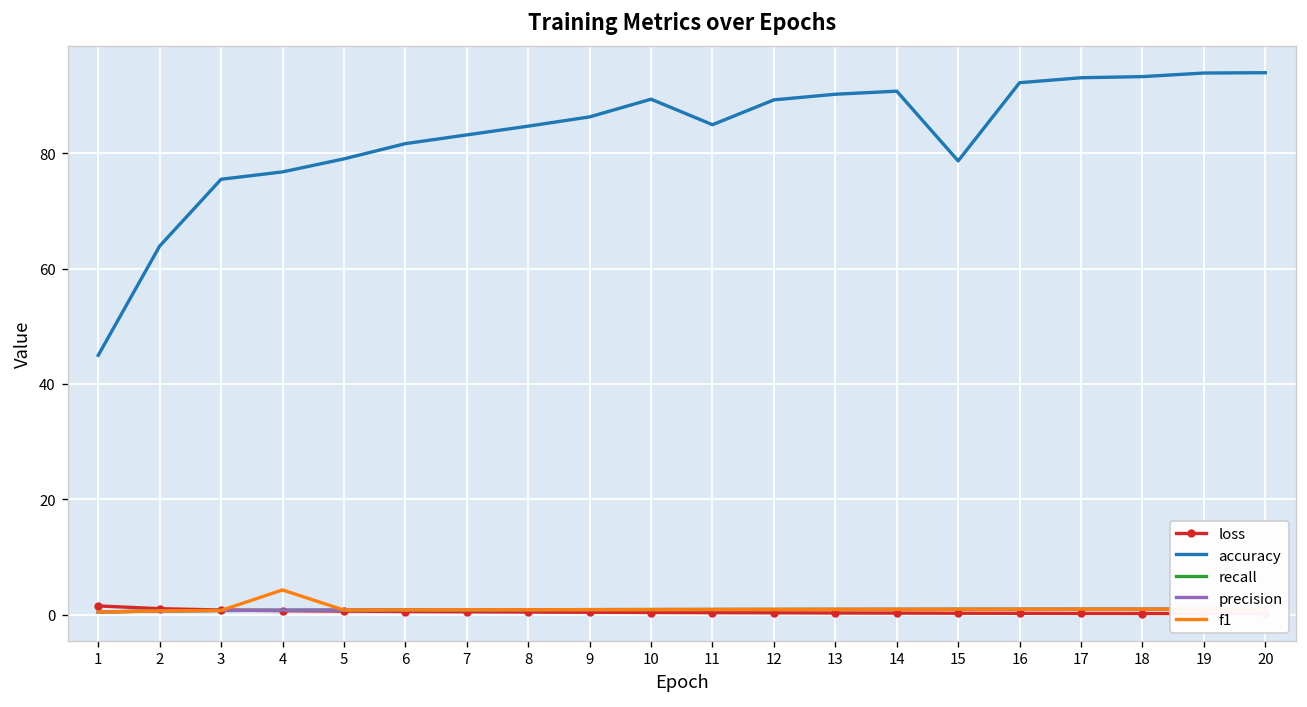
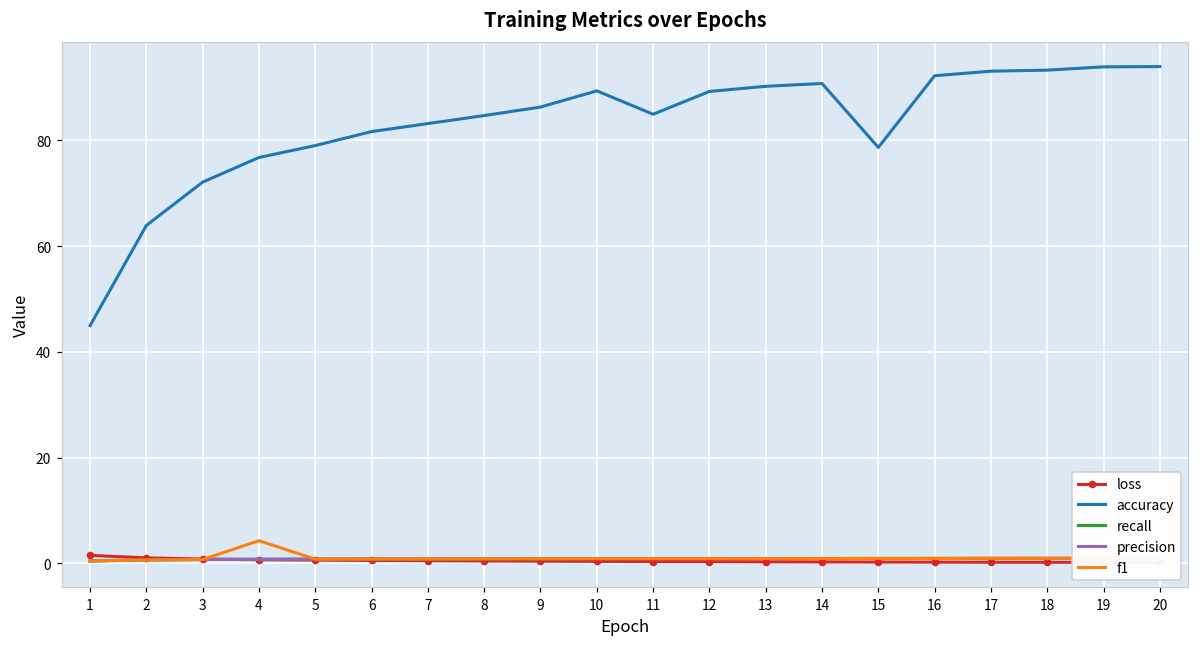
accuracy, 3: 75 -> 72
